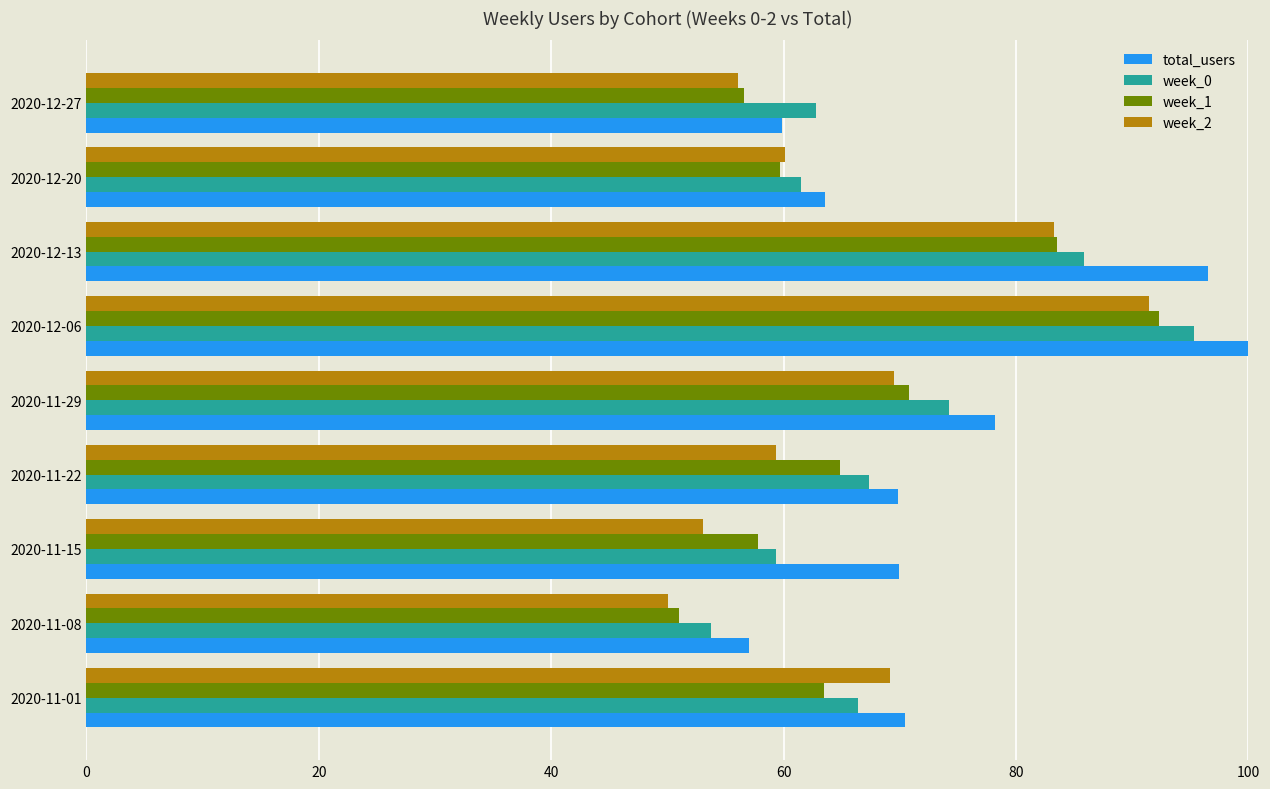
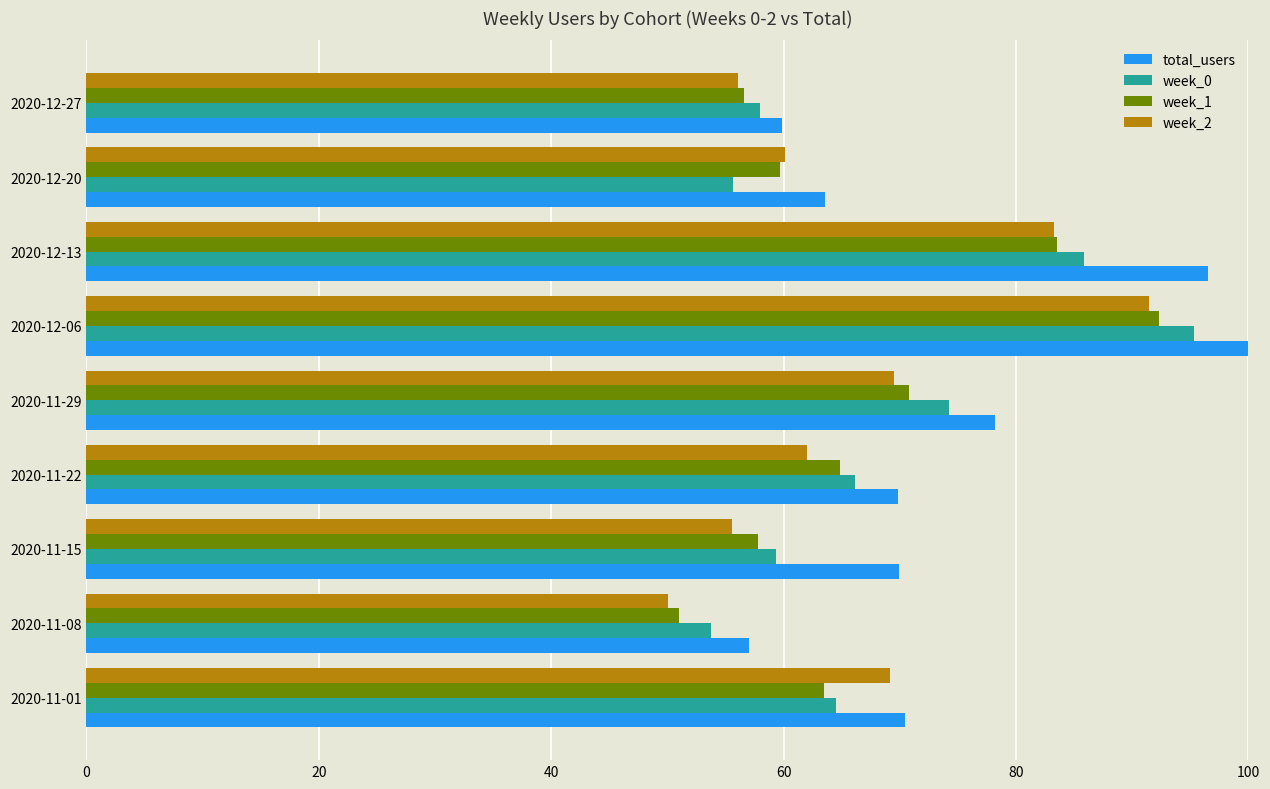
week_0, 2020-12-27: 62.8 -> 58.0
week_0, 2020-12-20: 61.5 -> 55.6
week_2, 2020-11-22: 59.4 -> 62.0
week_0, 2020-11-22: 67.4 -> 66.2
week_2, 2020-11-15: 53.0 -> 55.6
week_0, 2020-11-01: 66.4 -> 64.5
